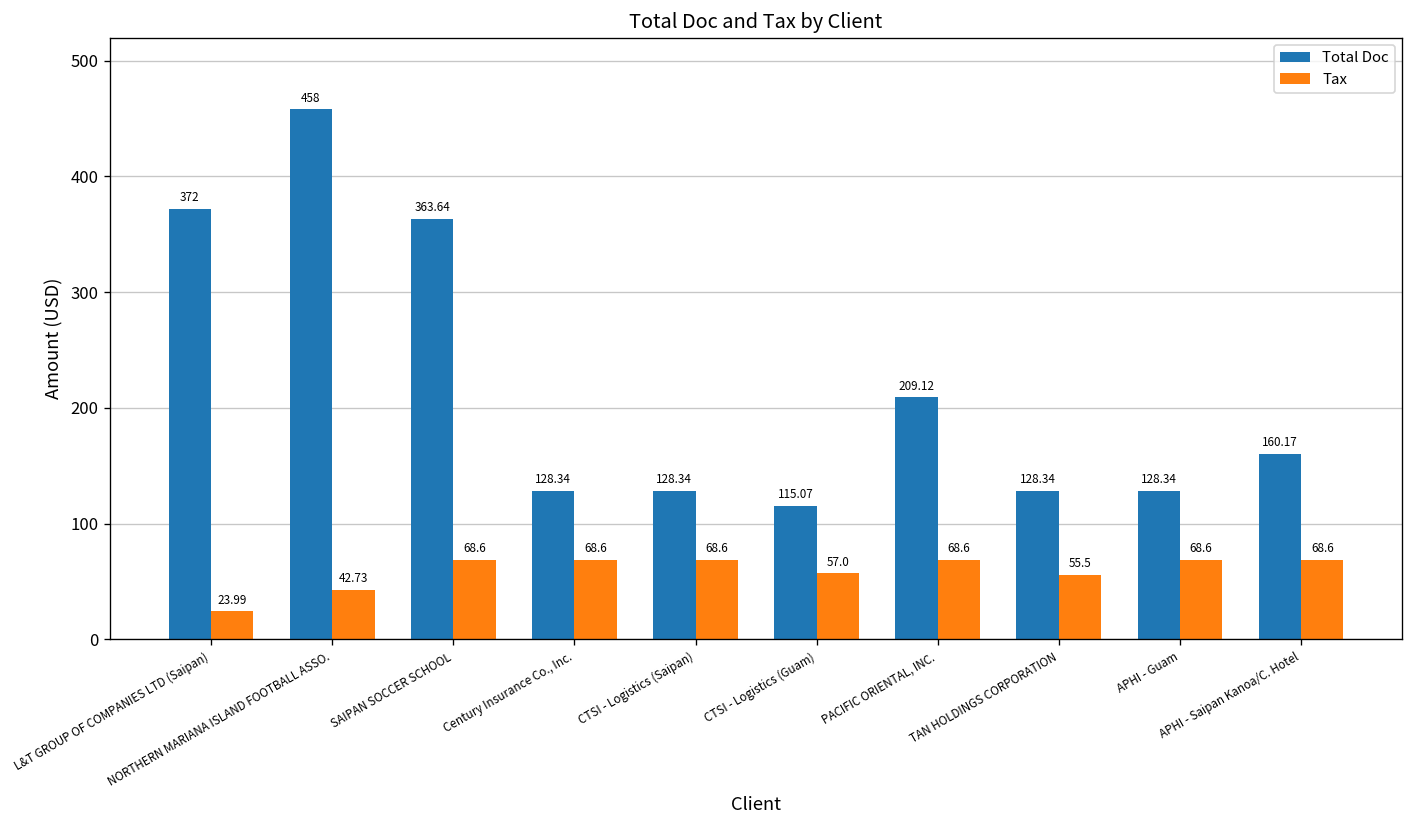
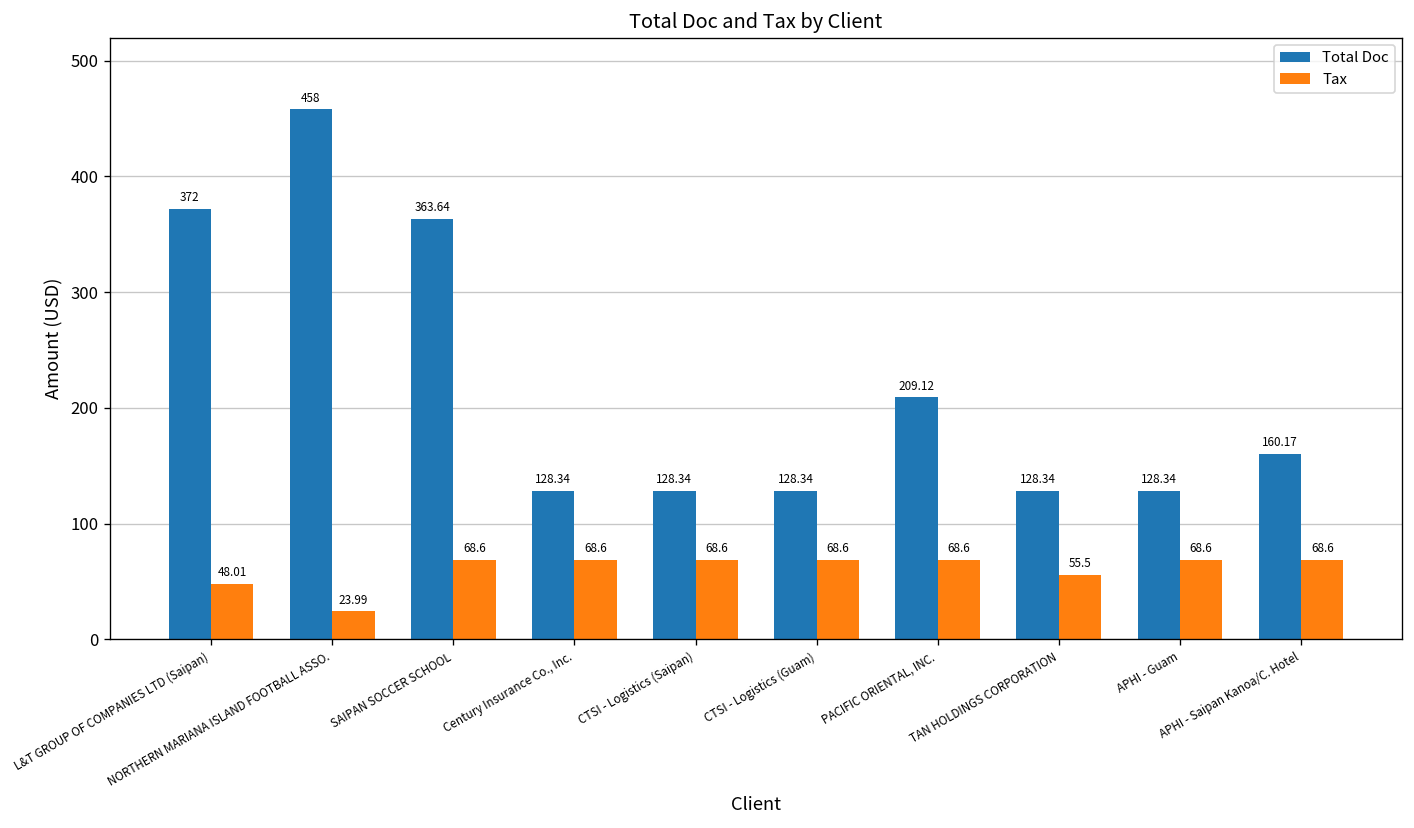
Tax, L&T GROUP OF COMPANIES LTD (Saipan): 23.99 -> 48.01
Tax, NORTHERN MARIANA ISLAND FOOTBALL ASSO.: 42.73 -> 23.99
Total Doc, CTSI - Logistics (Guam): 115.07 -> 128.34
Tax, CTSI - Logistics (Guam): 57.0 -> 68.6
